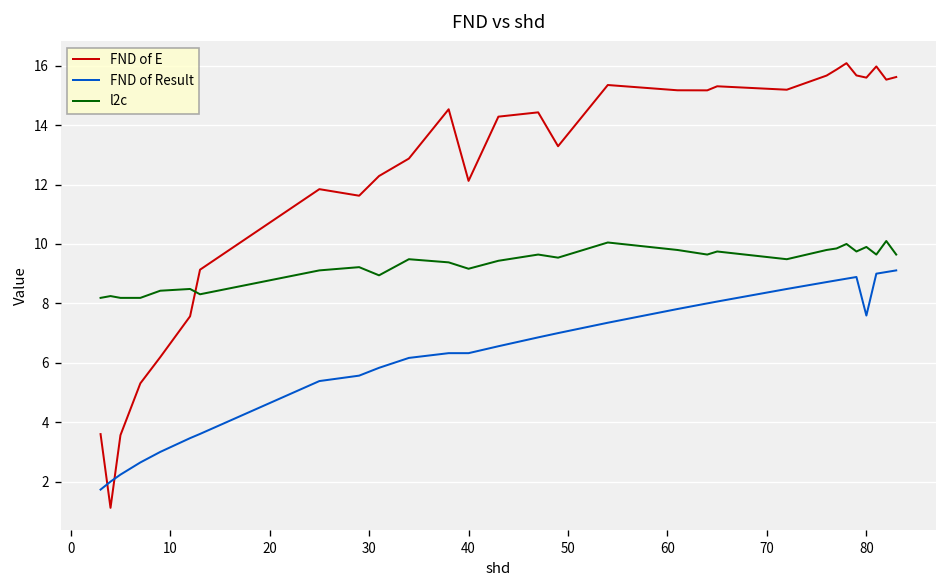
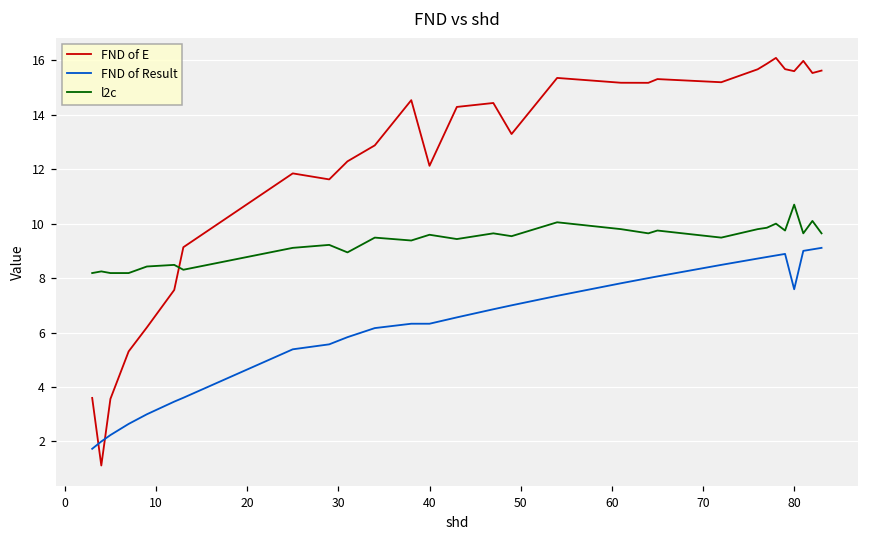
l2c, 40: 9.2 -> 9.6
l2c, 80: 9.9 -> 10.7
